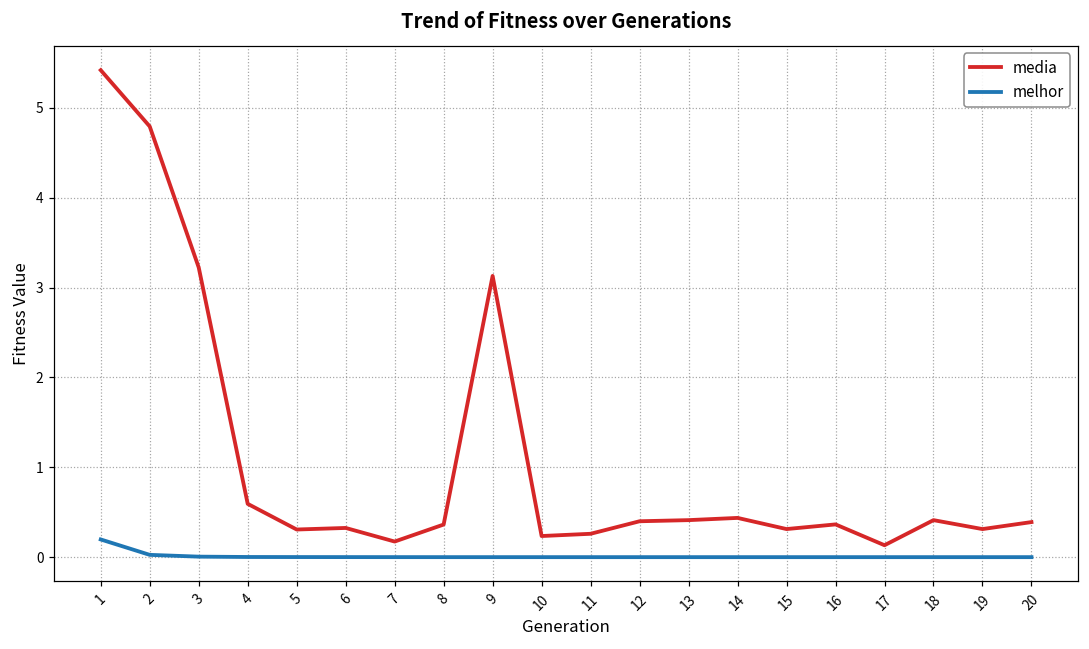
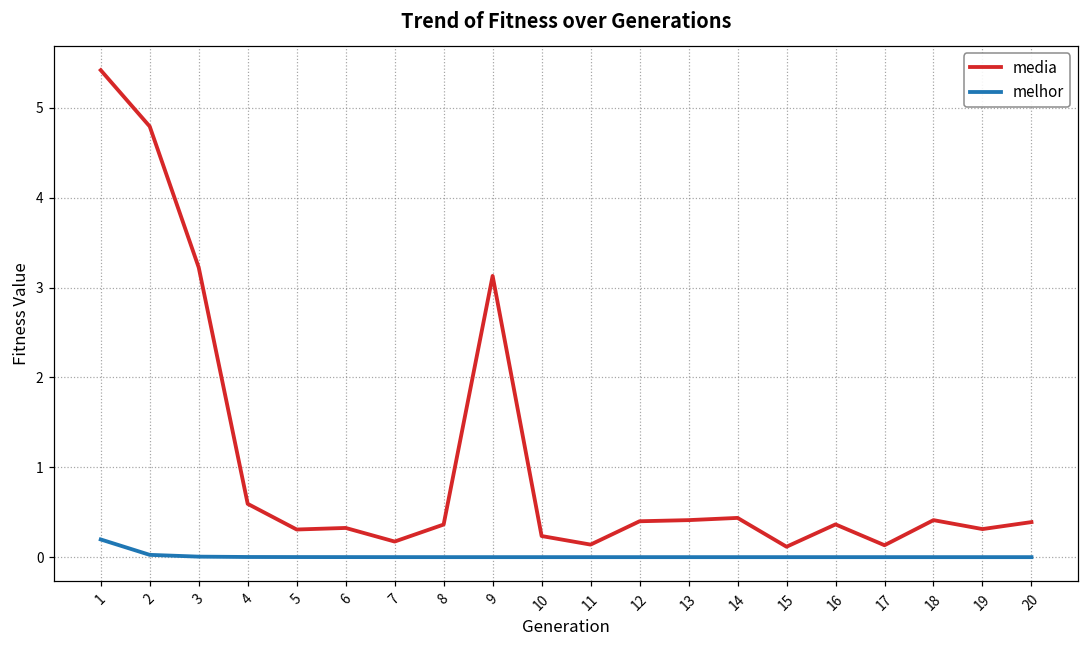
media, 11: 0.3 -> 0.1
media, 15: 0.3 -> 0.1
